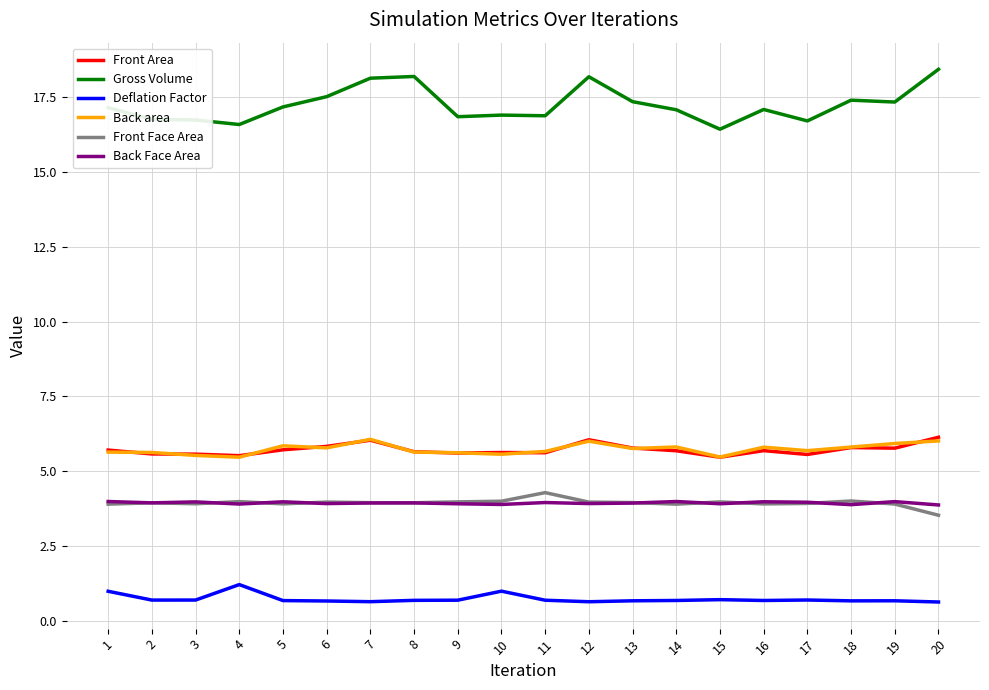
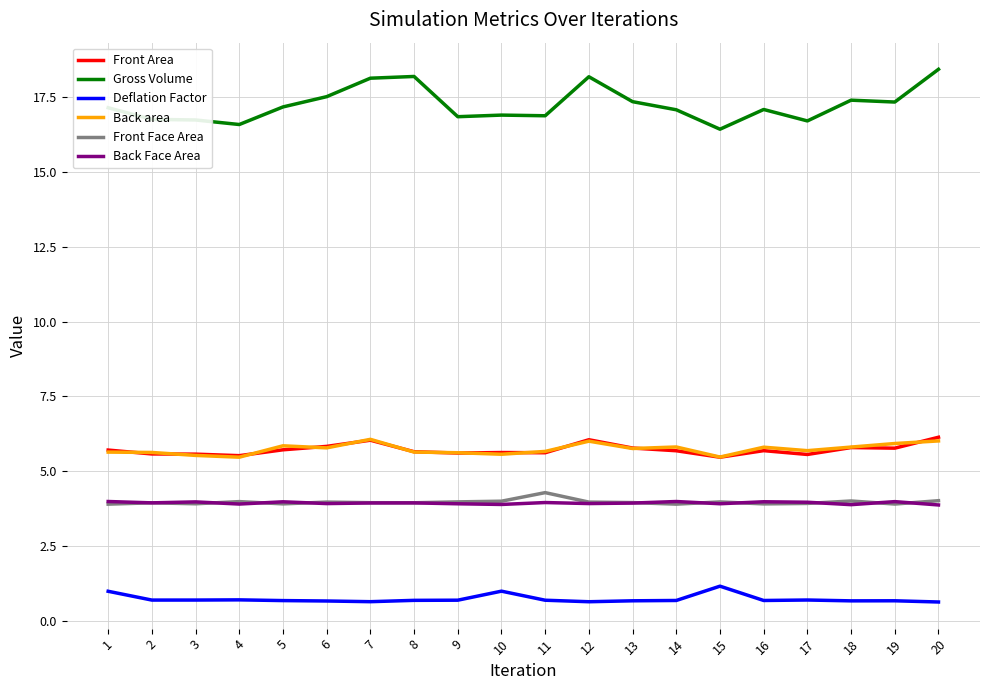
Deflation Factor, 4: 1.2 -> 0.7
Deflation Factor, 15: 0.7 -> 1.2
Front Face Area, 20: 3.5 -> 4.0
